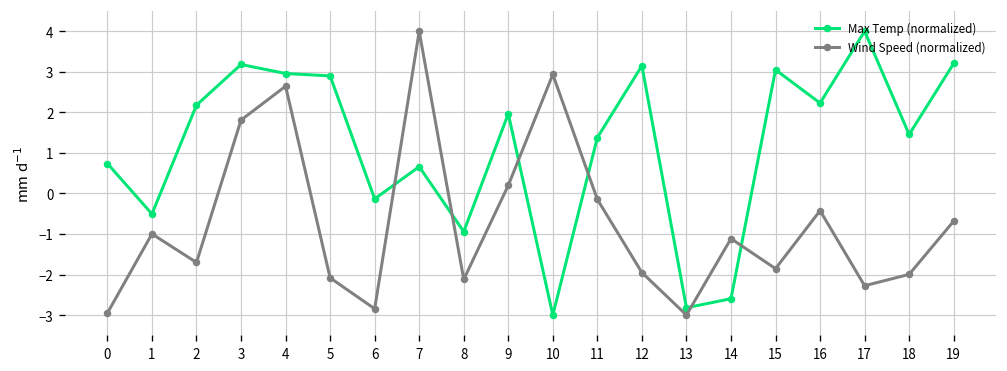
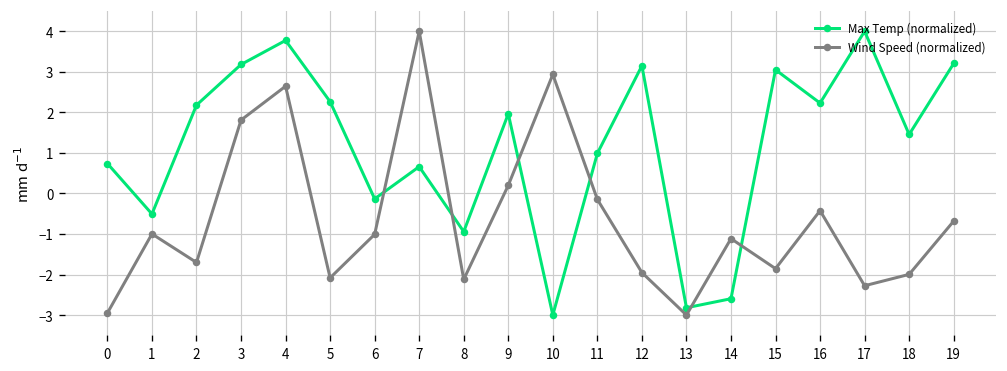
Max Temp (normalized), 4: 3.0 -> 3.8
Max Temp (normalized), 5: 2.9 -> 2.3
Wind Speed (normalized), 6: -2.8 -> -1.0
Max Temp (normalized), 11: 1.4 -> 1.0
